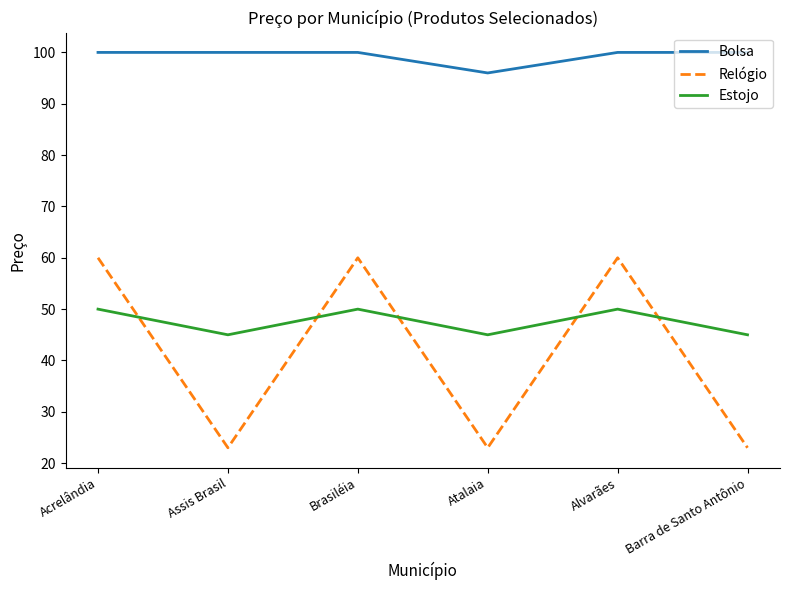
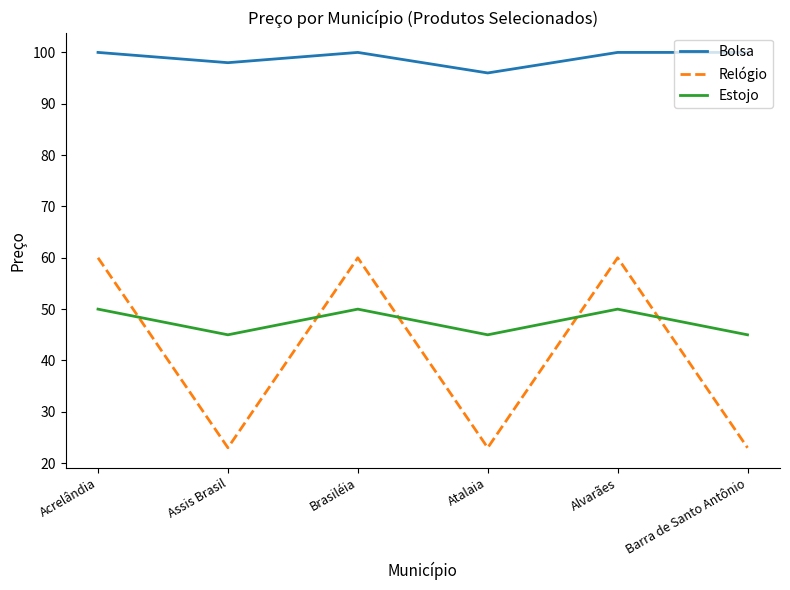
Bolsa, Assis Brasil: 100 -> 98
